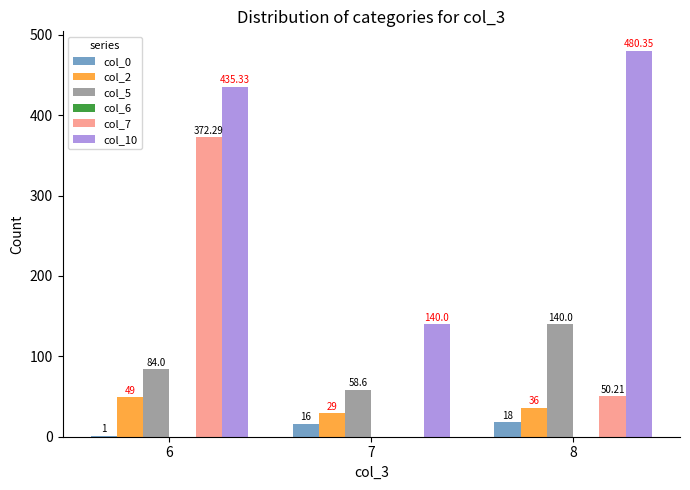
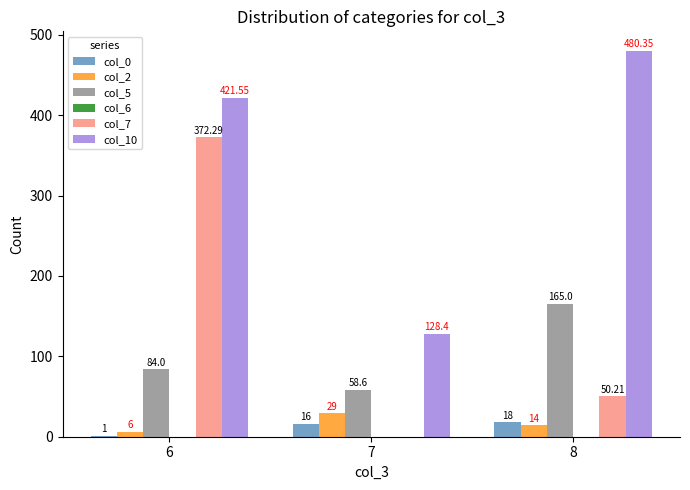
col_2, 6: 49 -> 6
col_10, 6: 435.33 -> 421.55
col_10, 7: 140.0 -> 128.4
col_2, 8: 36 -> 14
col_5, 8: 140.0 -> 165.0
